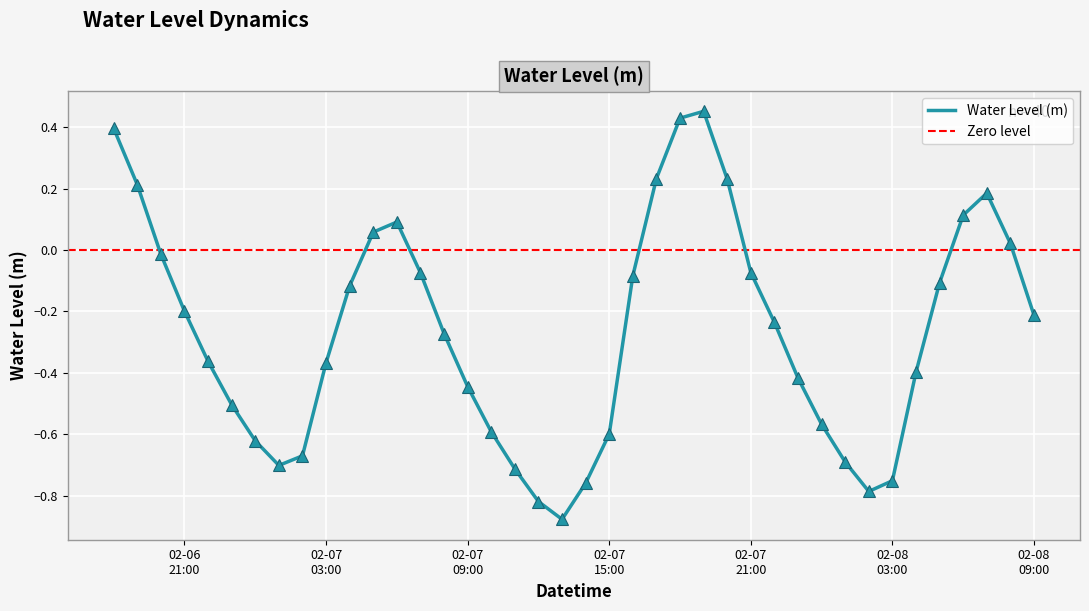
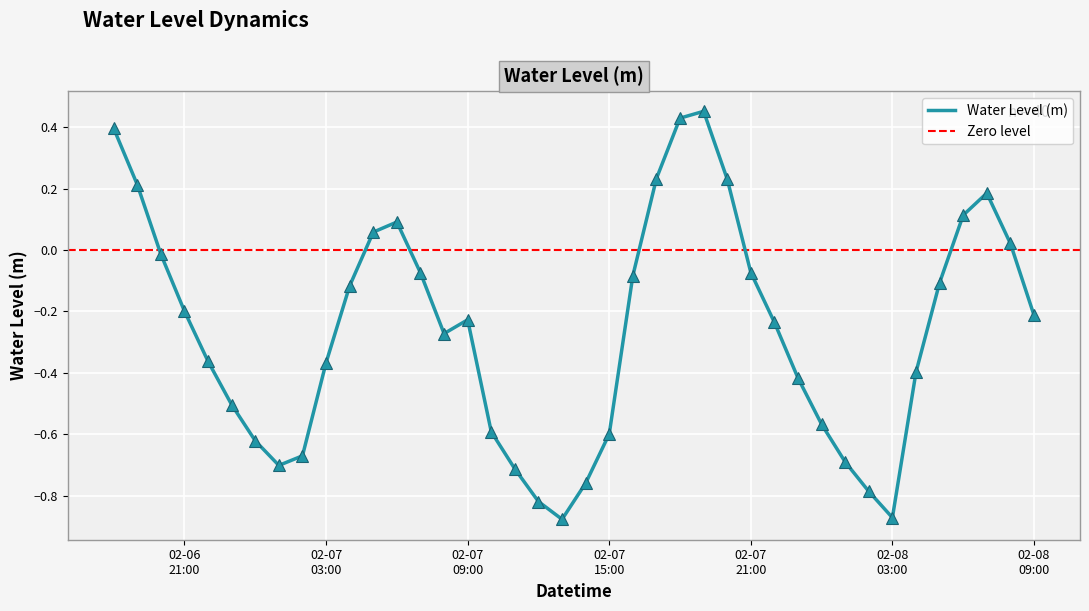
02-07 09:00: -0.45 -> -0.23
02-08 03:00: -0.75 -> -0.87
